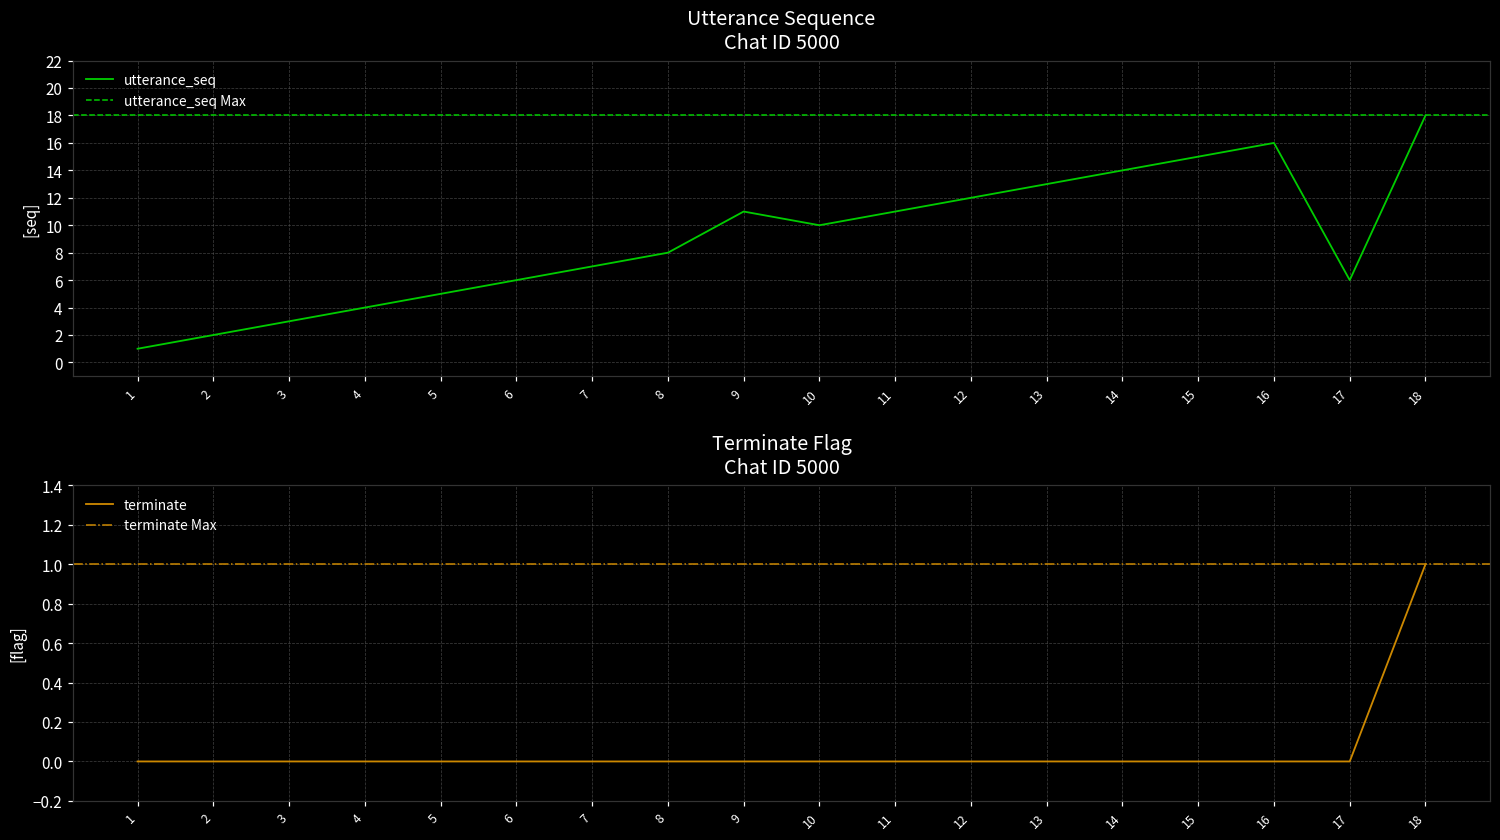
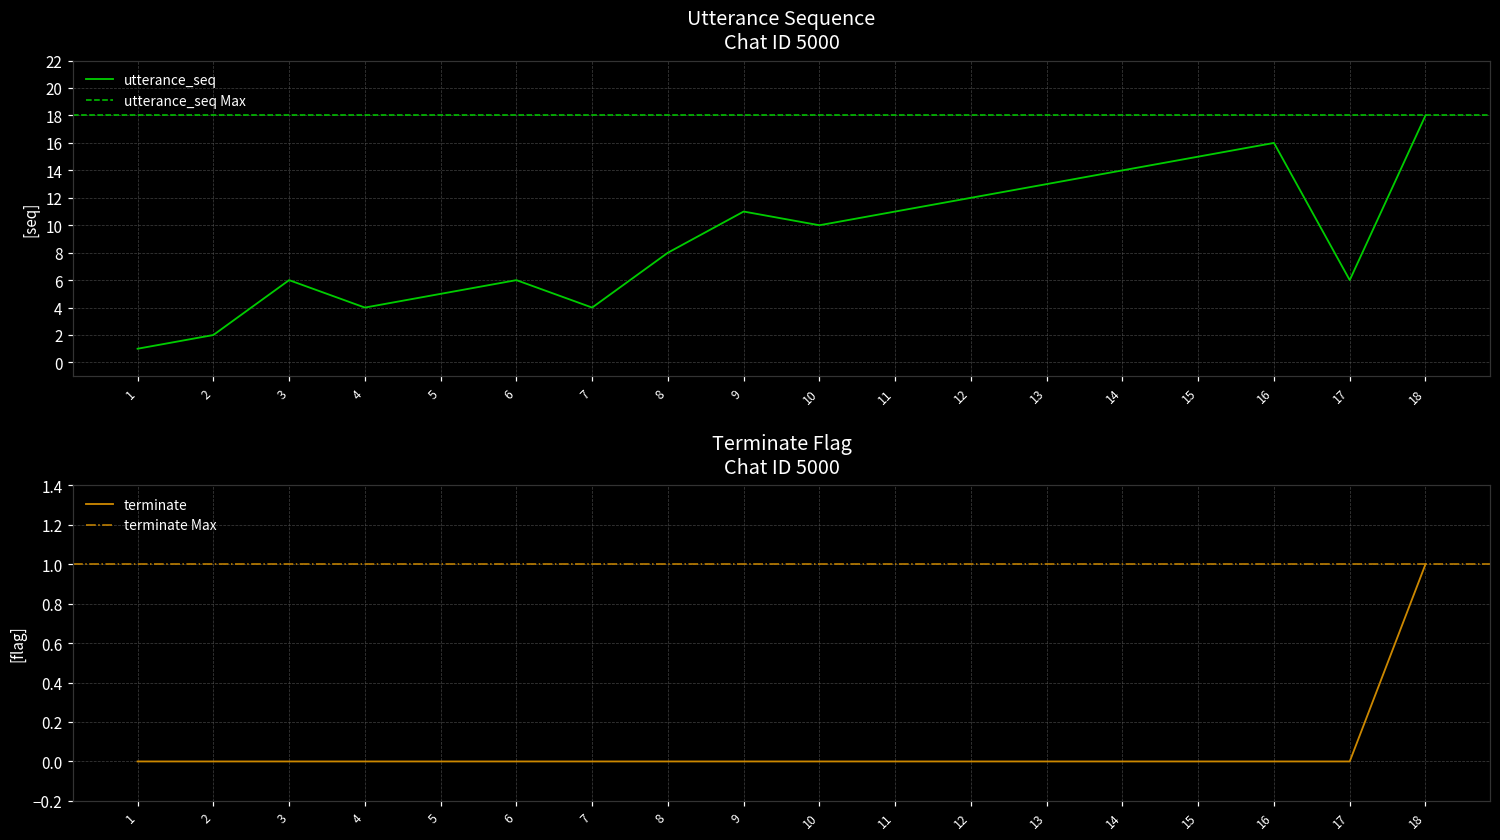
Utterance Sequence Chat ID 5000, 3: 3 -> 6
Utterance Sequence Chat ID 5000, 7: 7 -> 4
